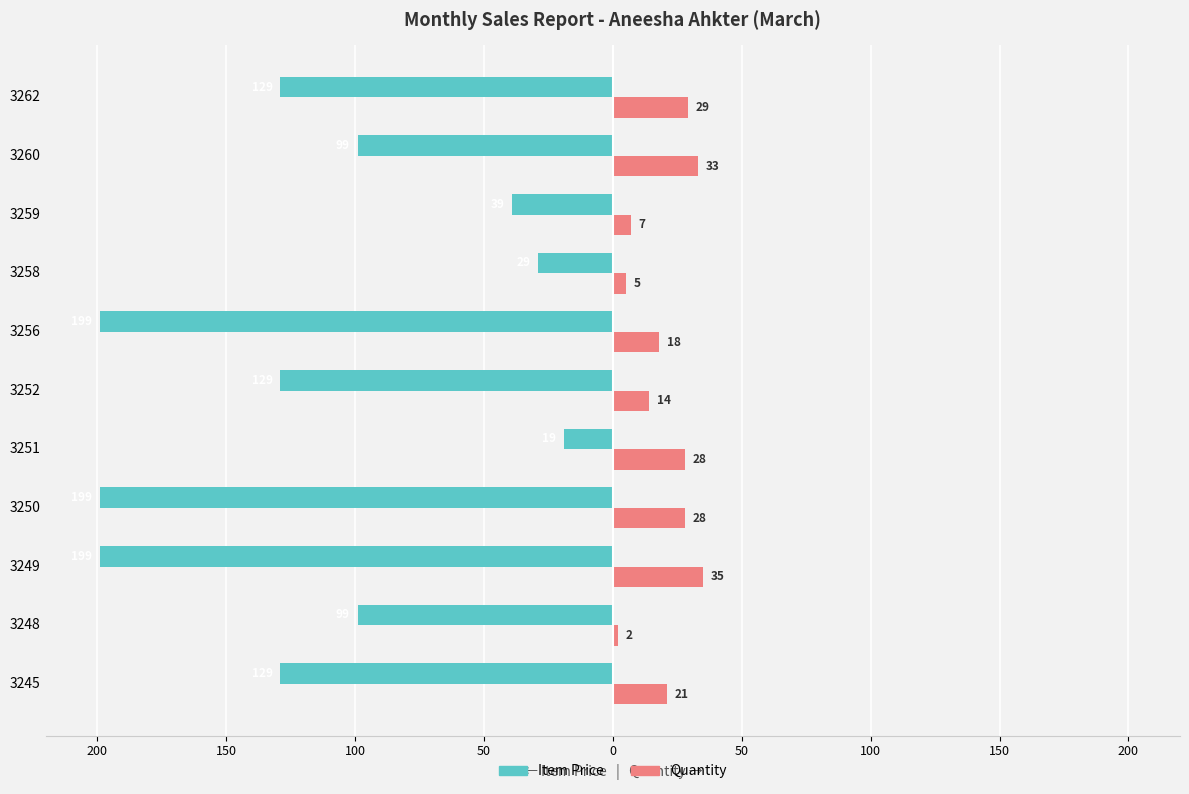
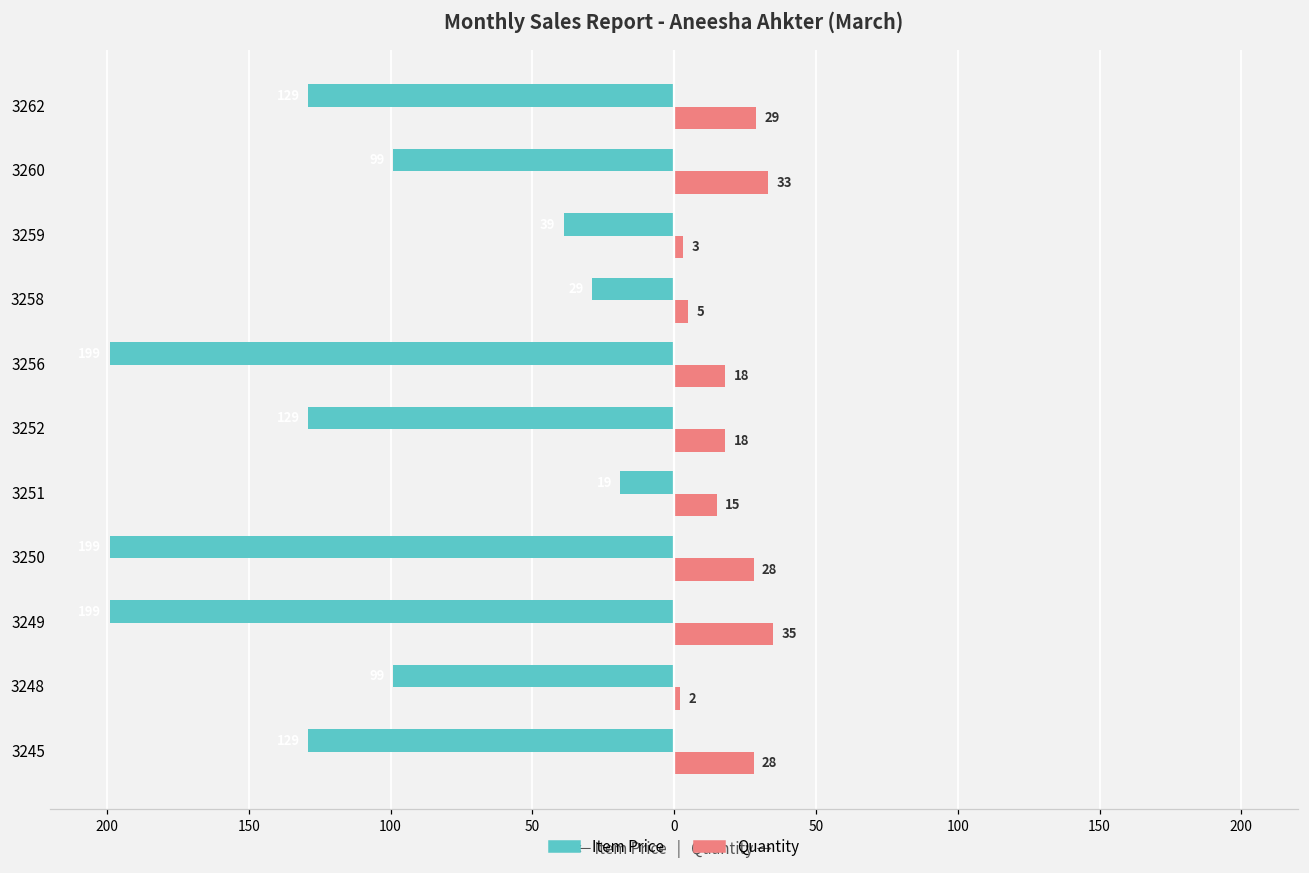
Quantity, 3259: 7 -> 3
Quantity, 3252: 14 -> 18
Quantity, 3251: 28 -> 15
Quantity, 3245: 21 -> 28
